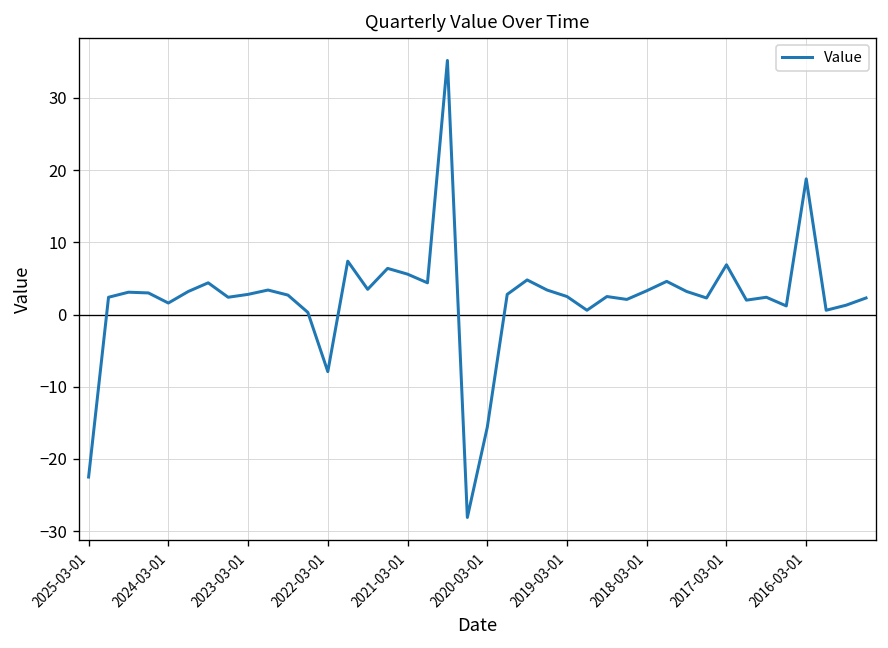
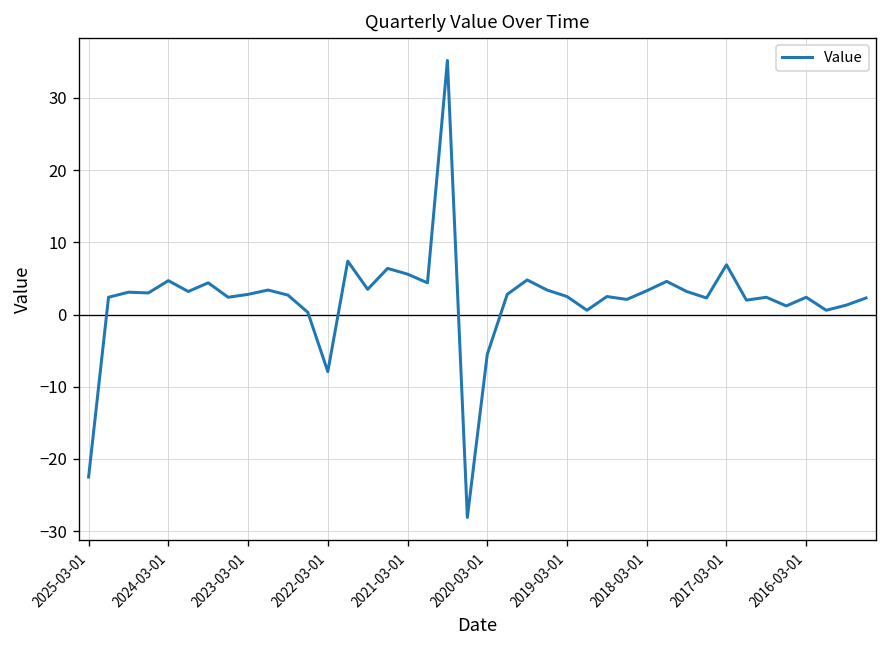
2024-03-01: 2 -> 5
2020-03-01: -16 -> -6
2016-03-01: 19 -> 2
